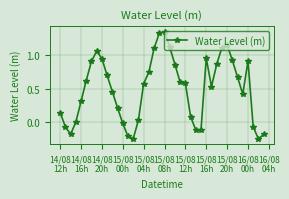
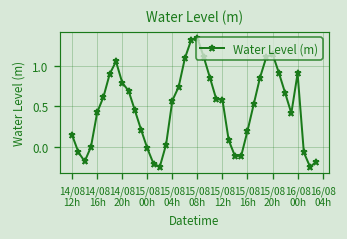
14/08 16h: 0.3 -> 0.4
14/08 20h: 0.9 -> 0.8
15/08 16h: 1.0 -> 0.2
